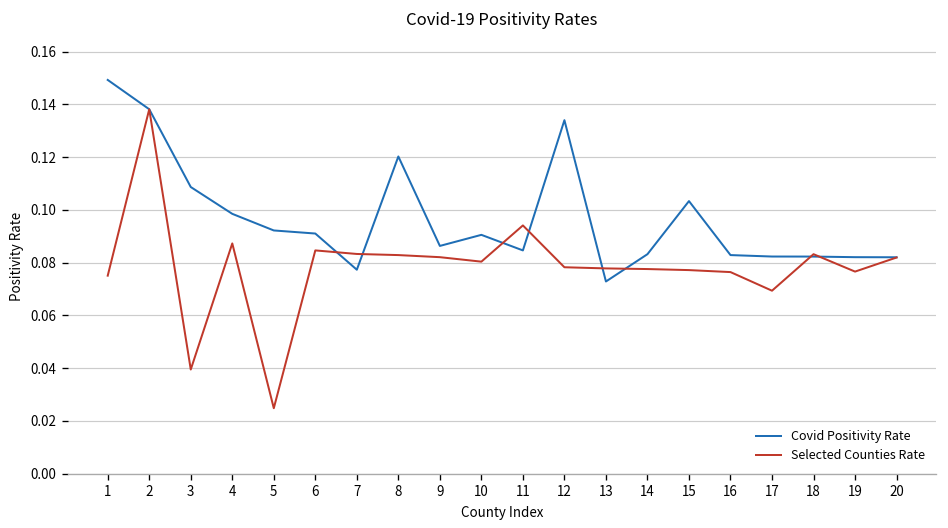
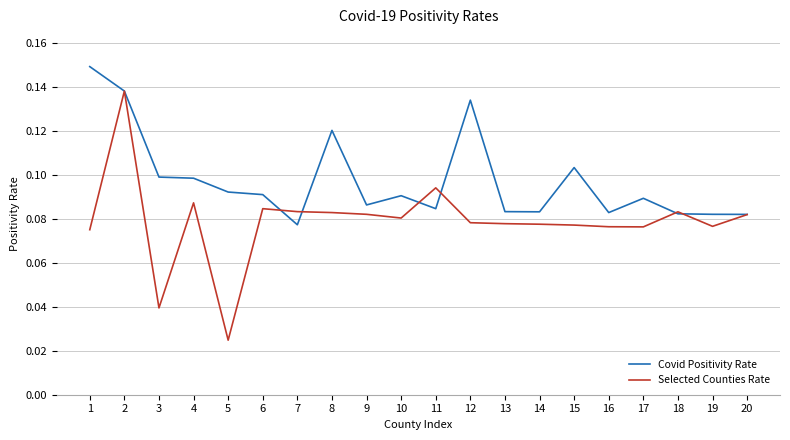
Covid Positivity Rate, 3: 0.109 -> 0.099
Covid Positivity Rate, 13: 0.073 -> 0.083
Covid Positivity Rate, 17: 0.082 -> 0.089
Selected Counties Rate, 17: 0.069 -> 0.076
